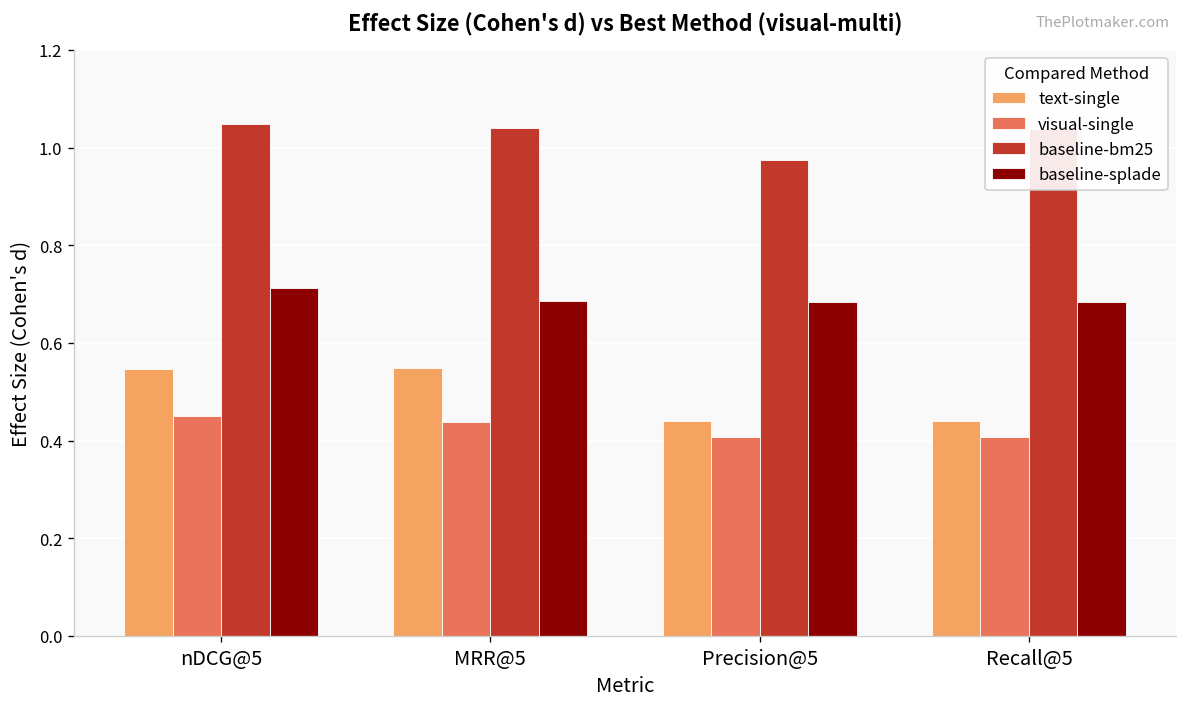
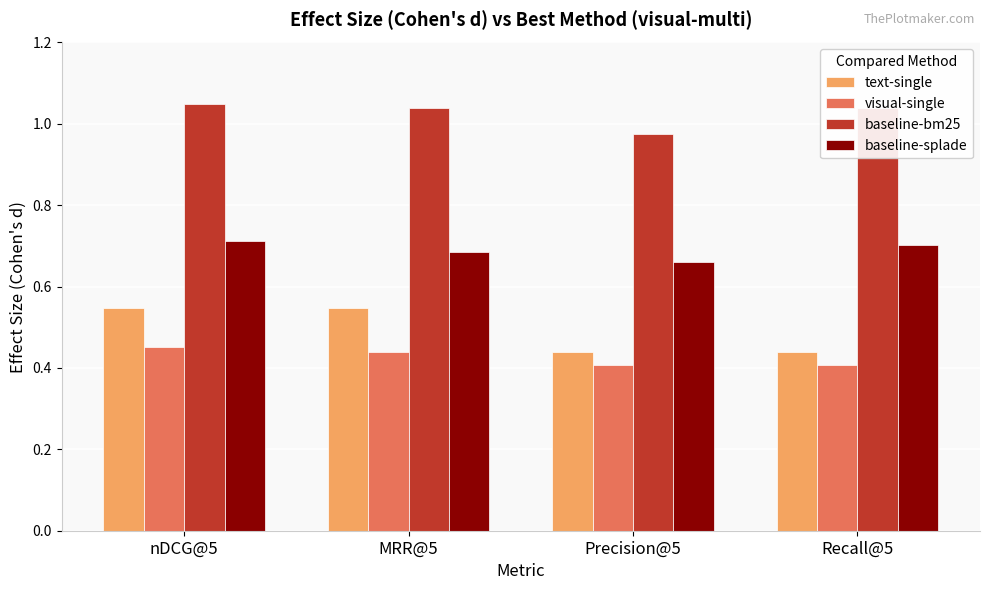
baseline-splade, Precision@5: 0.68 -> 0.66
baseline-splade, Recall@5: 0.68 -> 0.70
